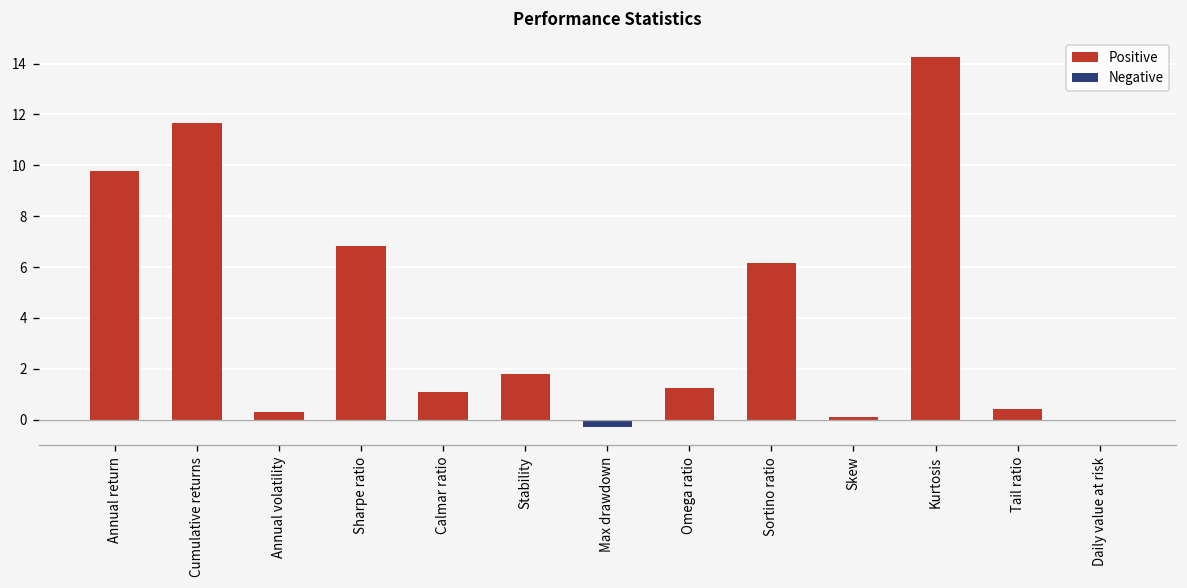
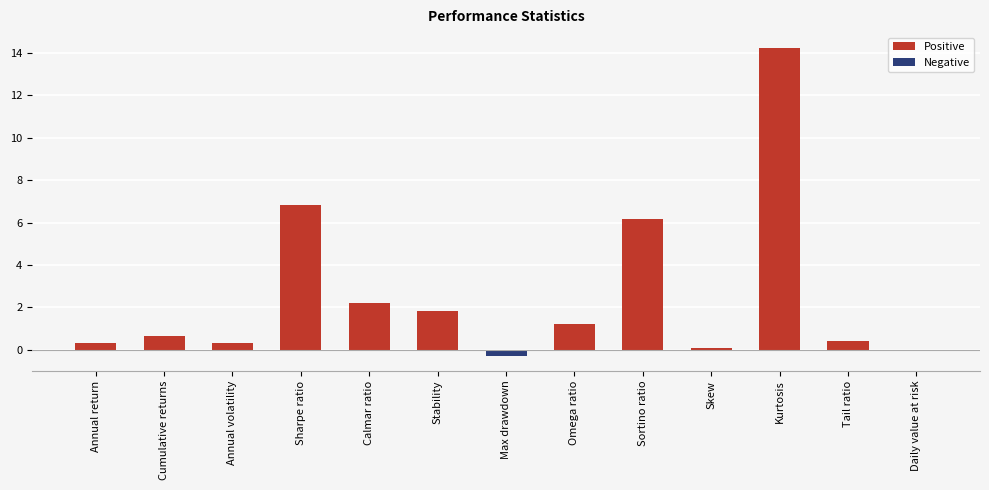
Positive, Annual return: 9.8 -> 0.3
Positive, Cumulative returns: 11.7 -> 0.6
Positive, Calmar ratio: 1.1 -> 2.2
